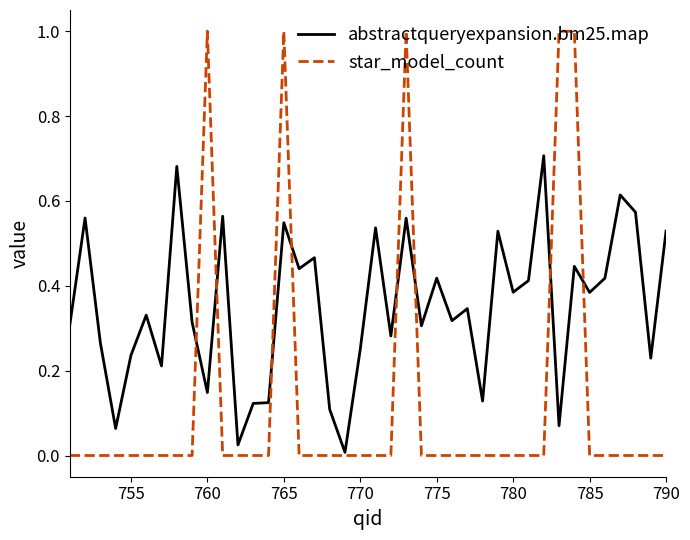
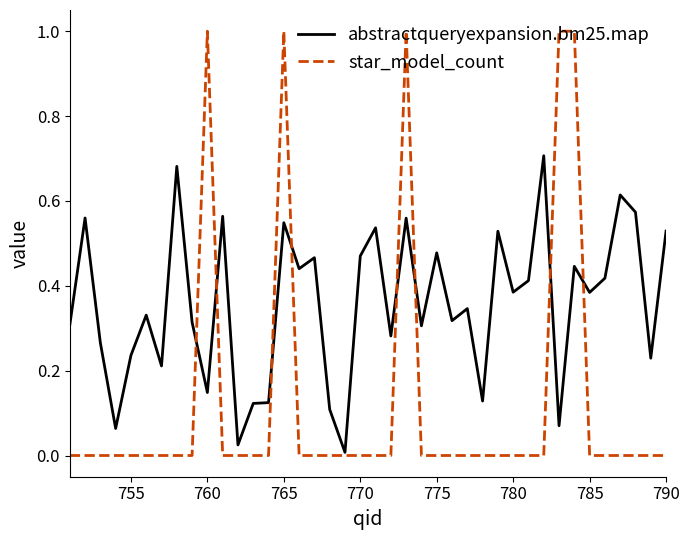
abstractqueryexpansion.bm25.map, 770: 0.25 -> 0.47
abstractqueryexpansion.bm25.map, 775: 0.42 -> 0.48
